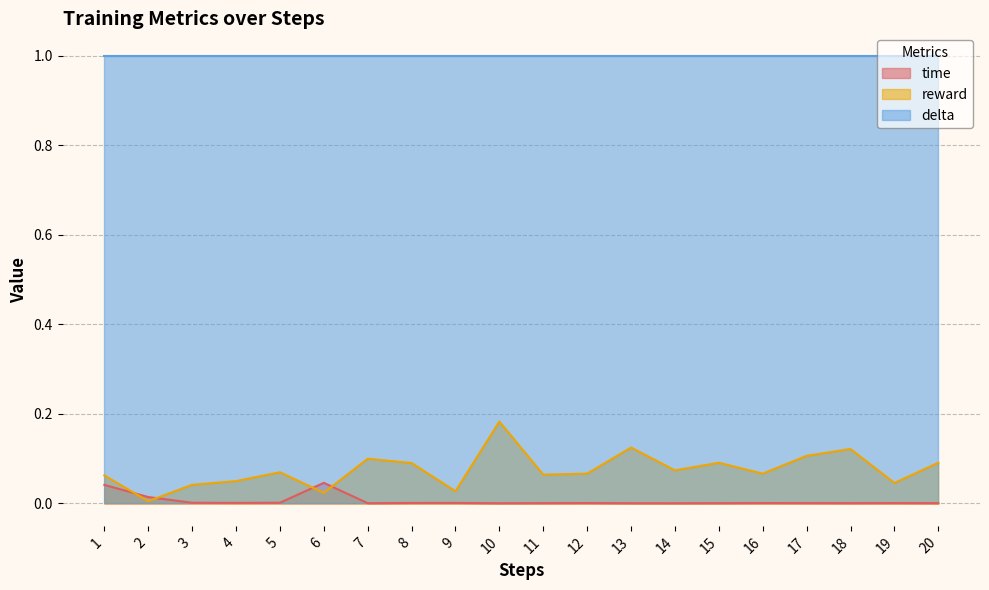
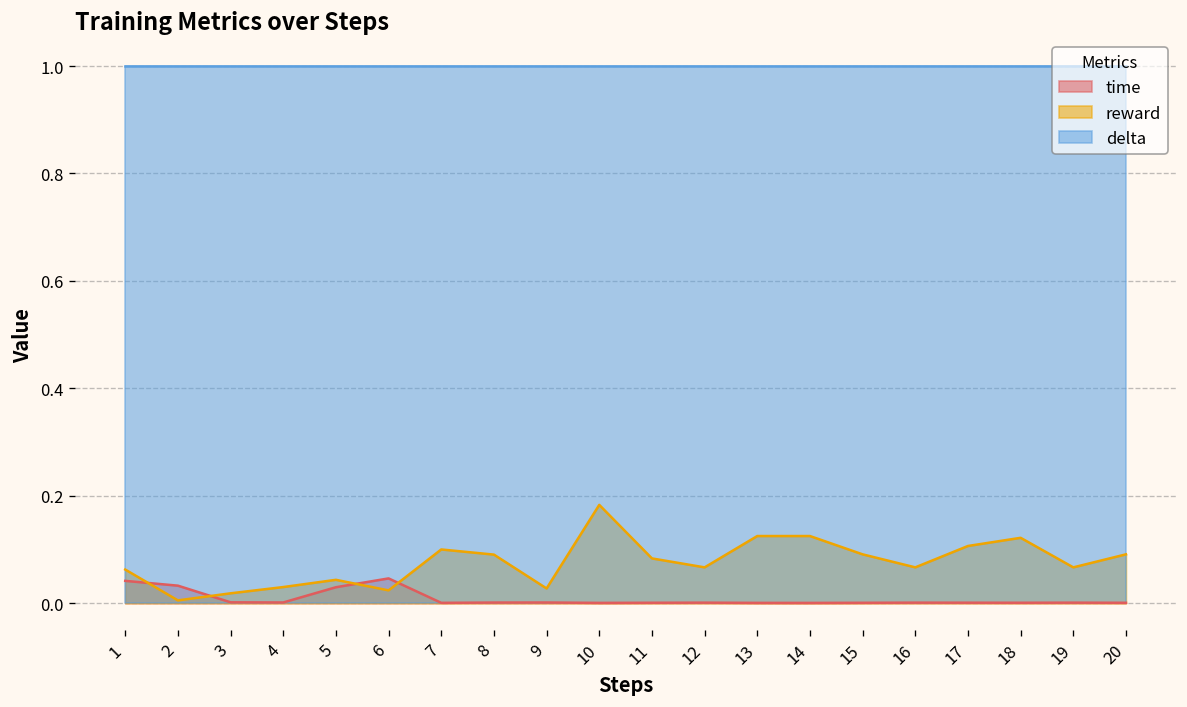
time, 2: 0.01 -> 0.03
reward, 3: 0.04 -> 0.02
reward, 4: 0.05 -> 0.03
time, 5: 0.00 -> 0.03
reward, 5: 0.07 -> 0.04
reward, 11: 0.06 -> 0.08
reward, 14: 0.07 -> 0.13
reward, 19: 0.05 -> 0.07
